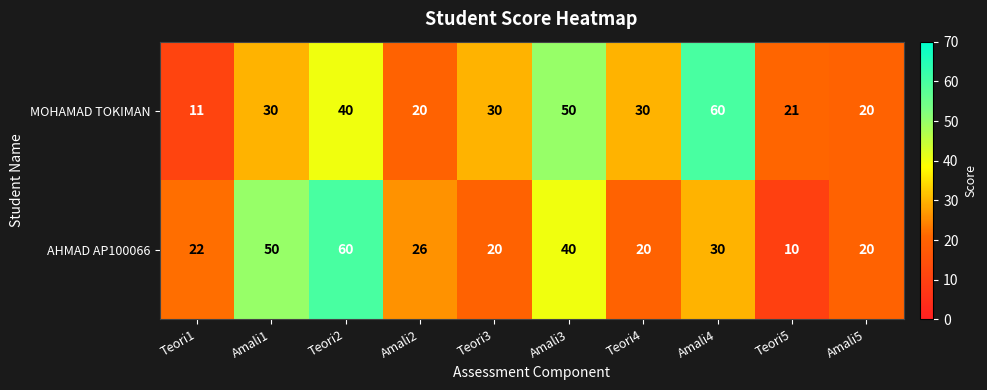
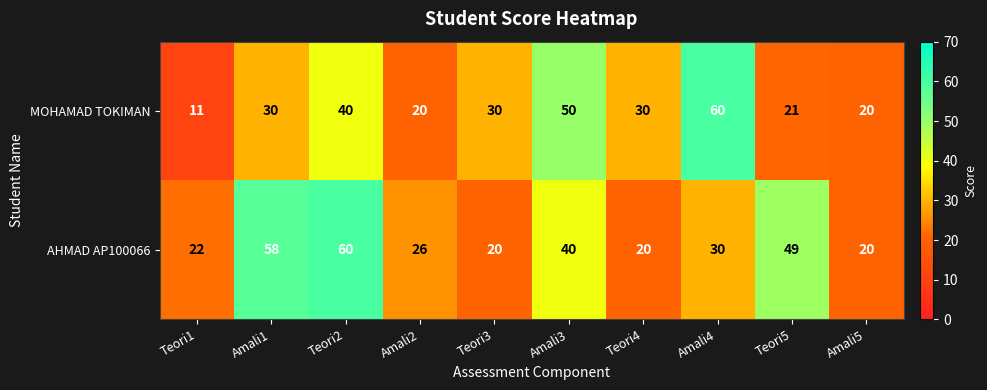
AHMAD AP100066, Amali1: 50 -> 58
AHMAD AP100066, Teori5: 10 -> 49
